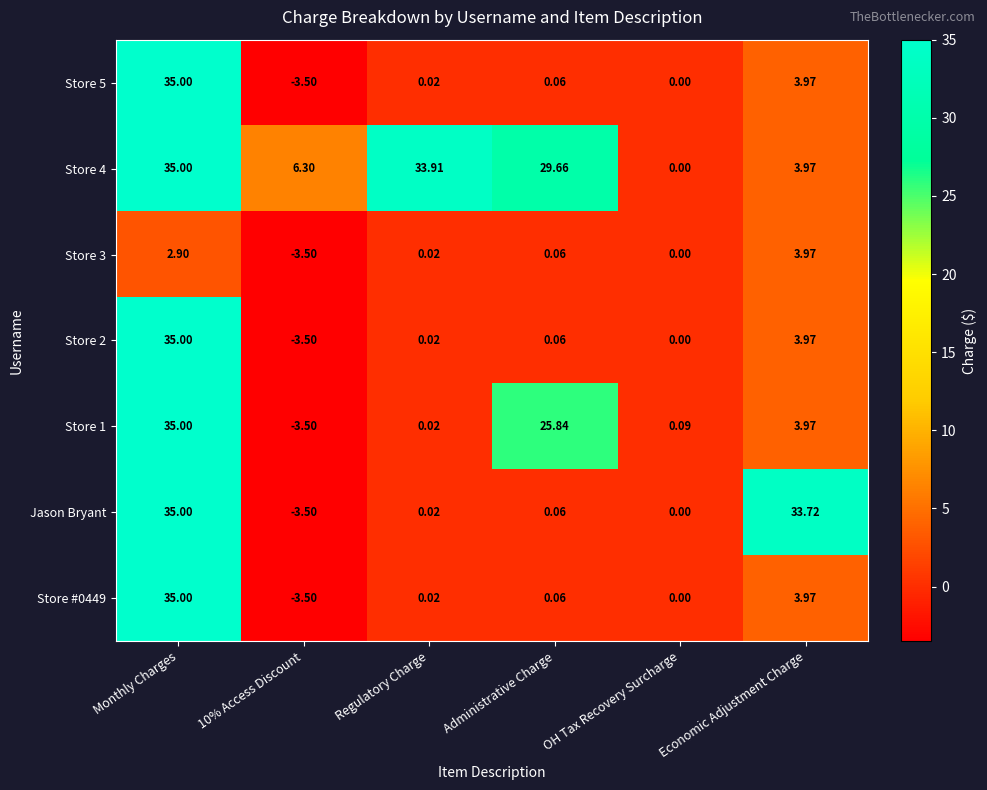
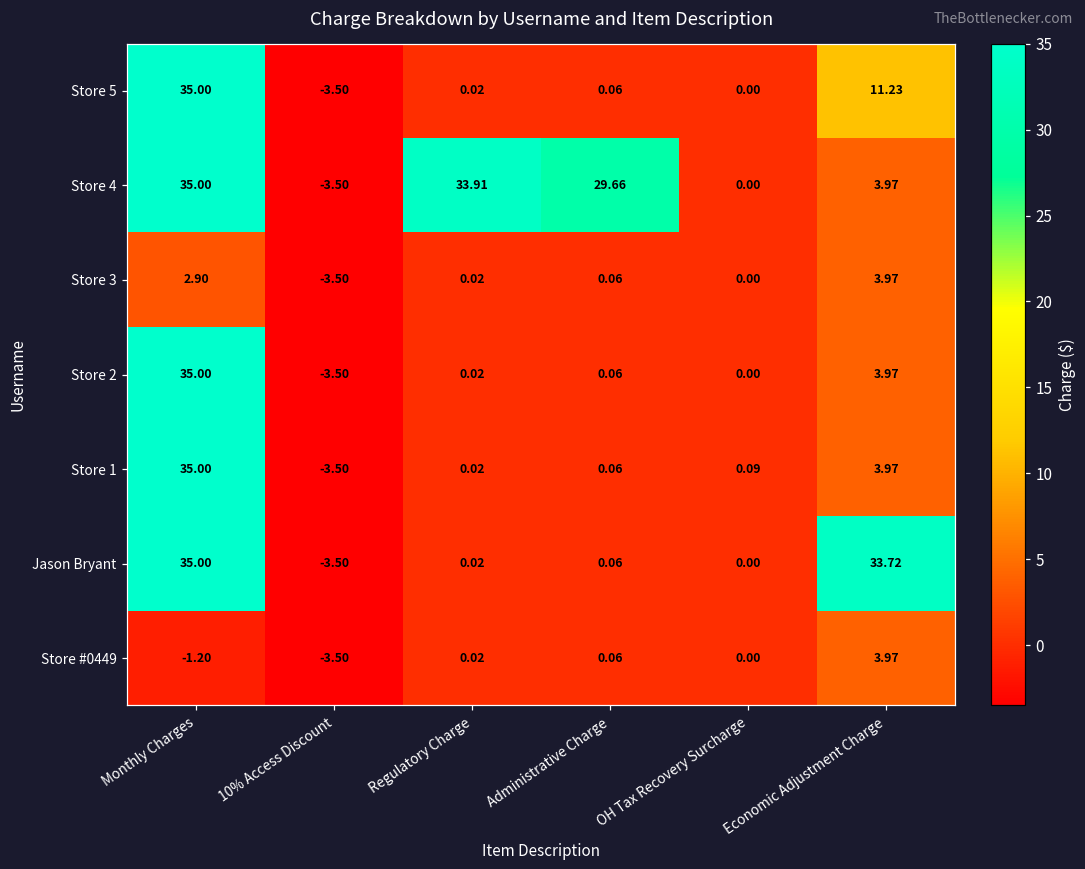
Store 5, Economic Adjustment Charge: 3.97 -> 11.23
Store 4, 10% Access Discount: 6.30 -> -3.50
Store 1, Administrative Charge: 25.84 -> 0.06
Store #0449, Monthly Charges: 35.00 -> -1.20
